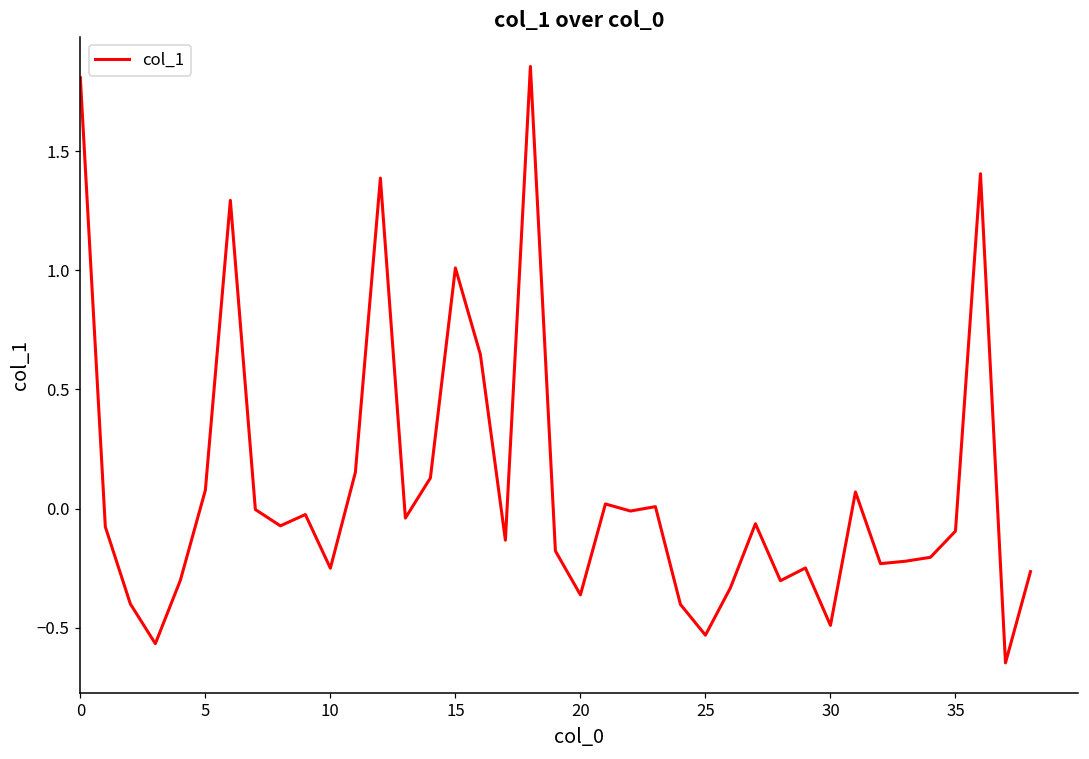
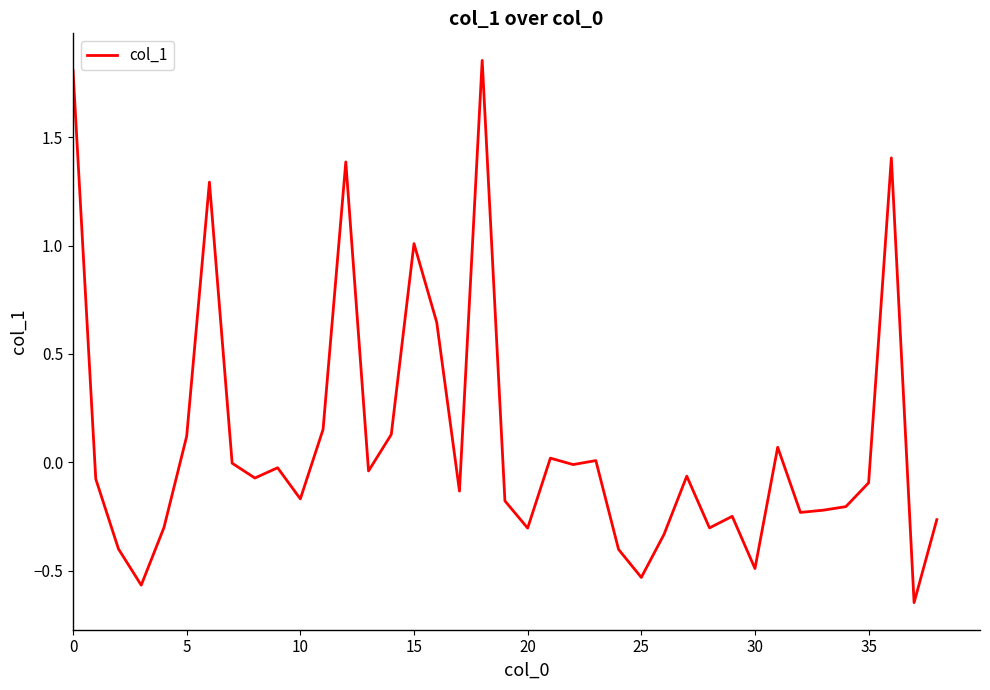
5: 0.08 -> 0.12
10: -0.25 -> -0.17
20: -0.36 -> -0.30
